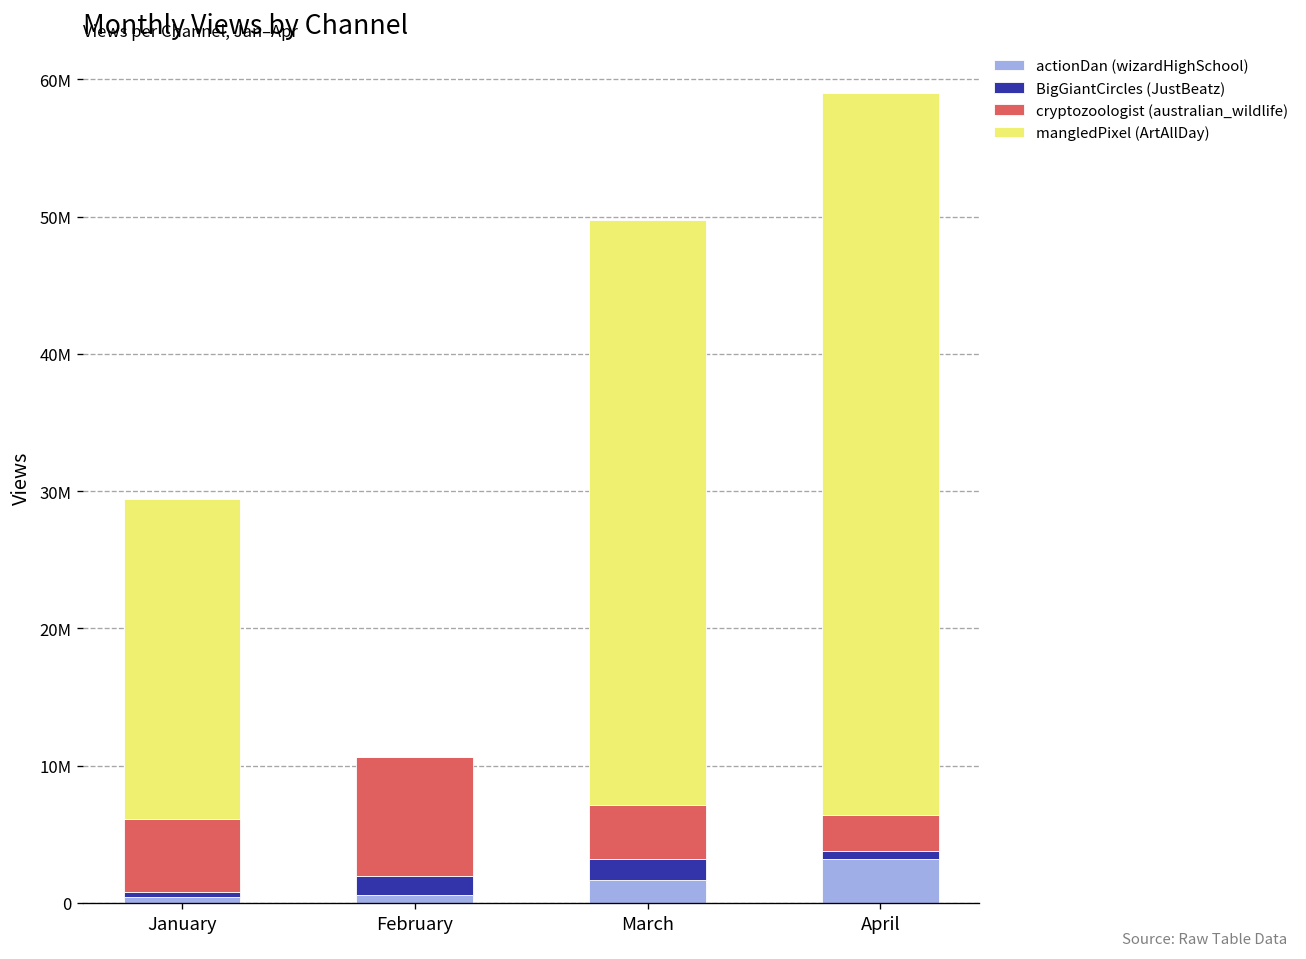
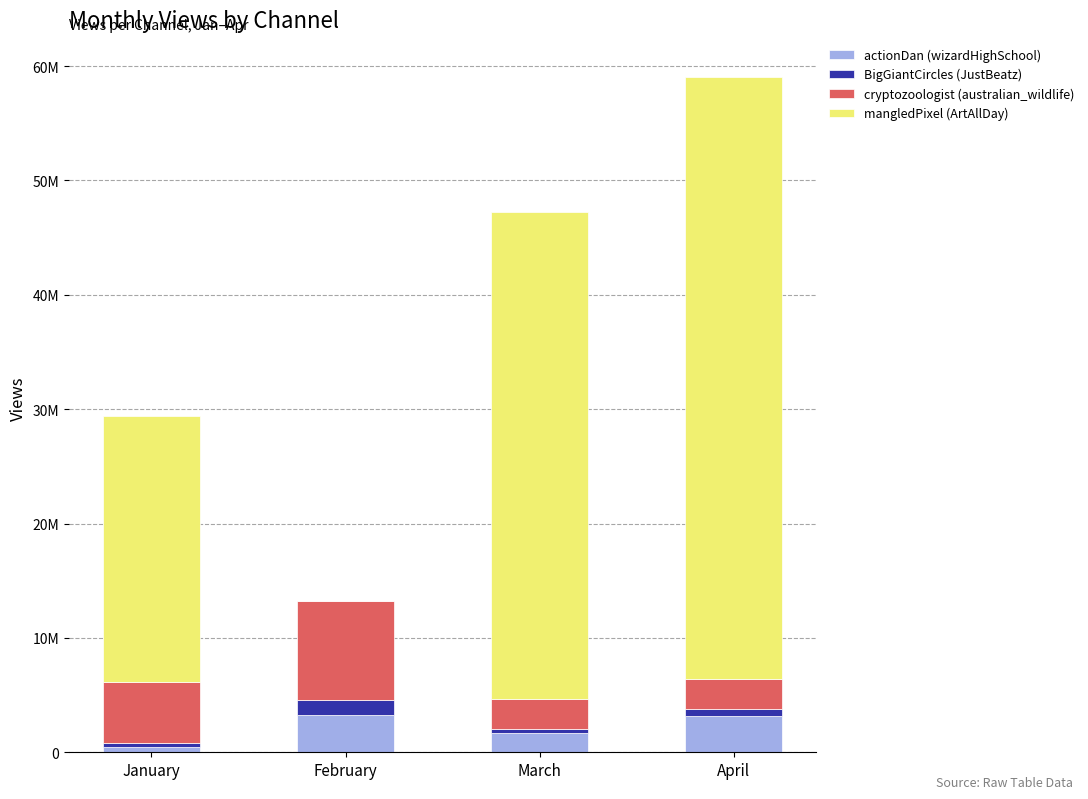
actionDan (wizardHighSchool), February: 600000 -> 3200000
BigGiantCircles (JustBeatz), March: 1600000 -> 400000
cryptozoologist (australian_wildlife), March: 3900000 -> 2600000
